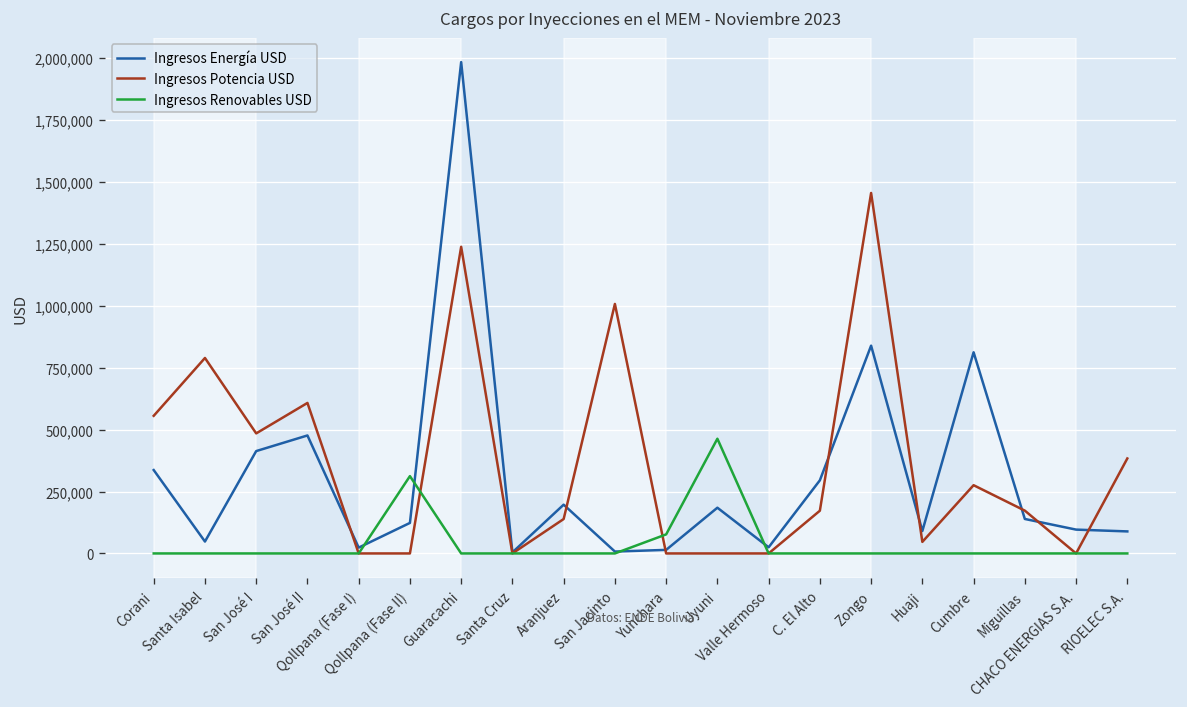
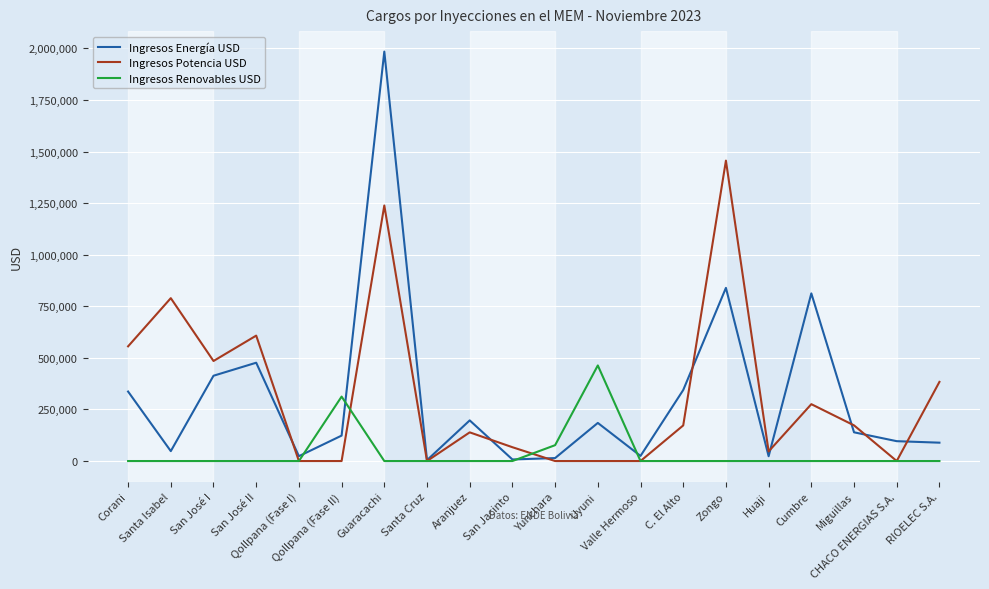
Ingresos Potencia USD, San Jacinto: 1,010,000 -> 70,000
Ingresos Energía USD, C. El Alto: 300,000 -> 340,000
Ingresos Energía USD, Huaji: 90,000 -> 20,000
